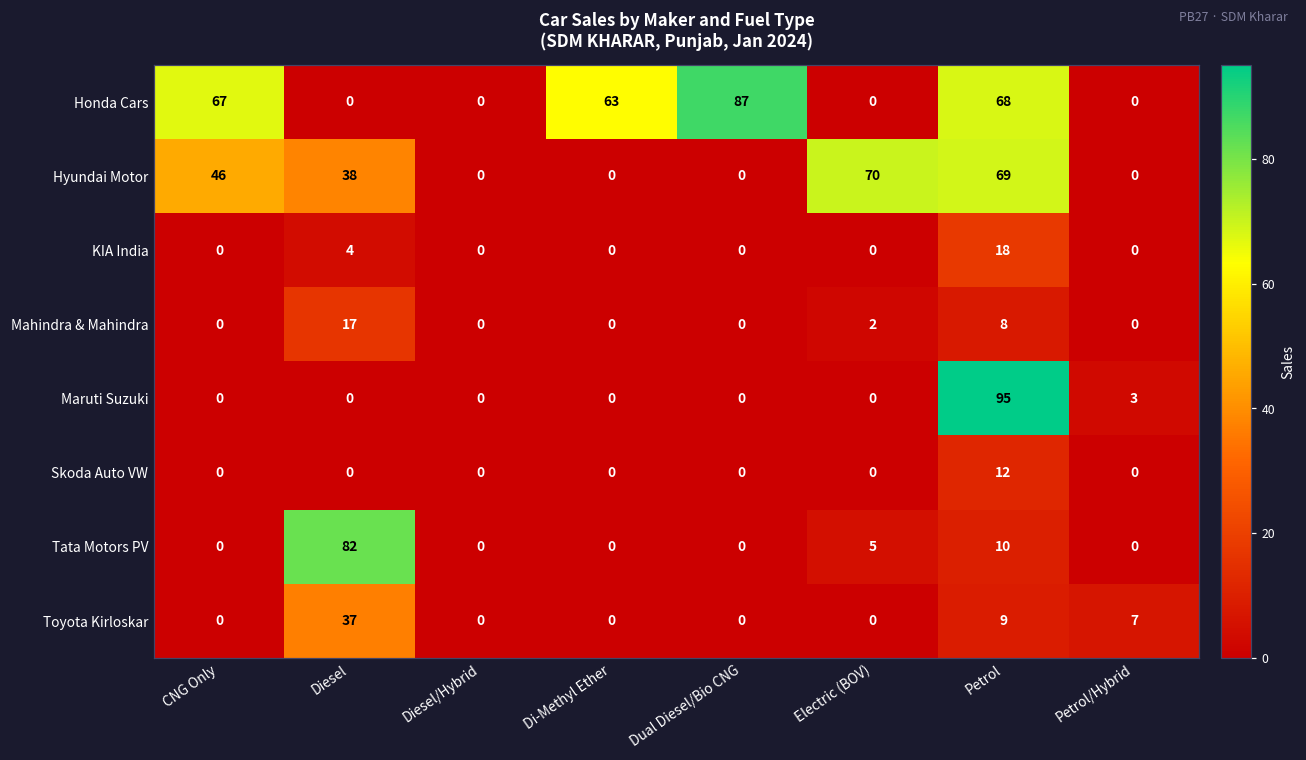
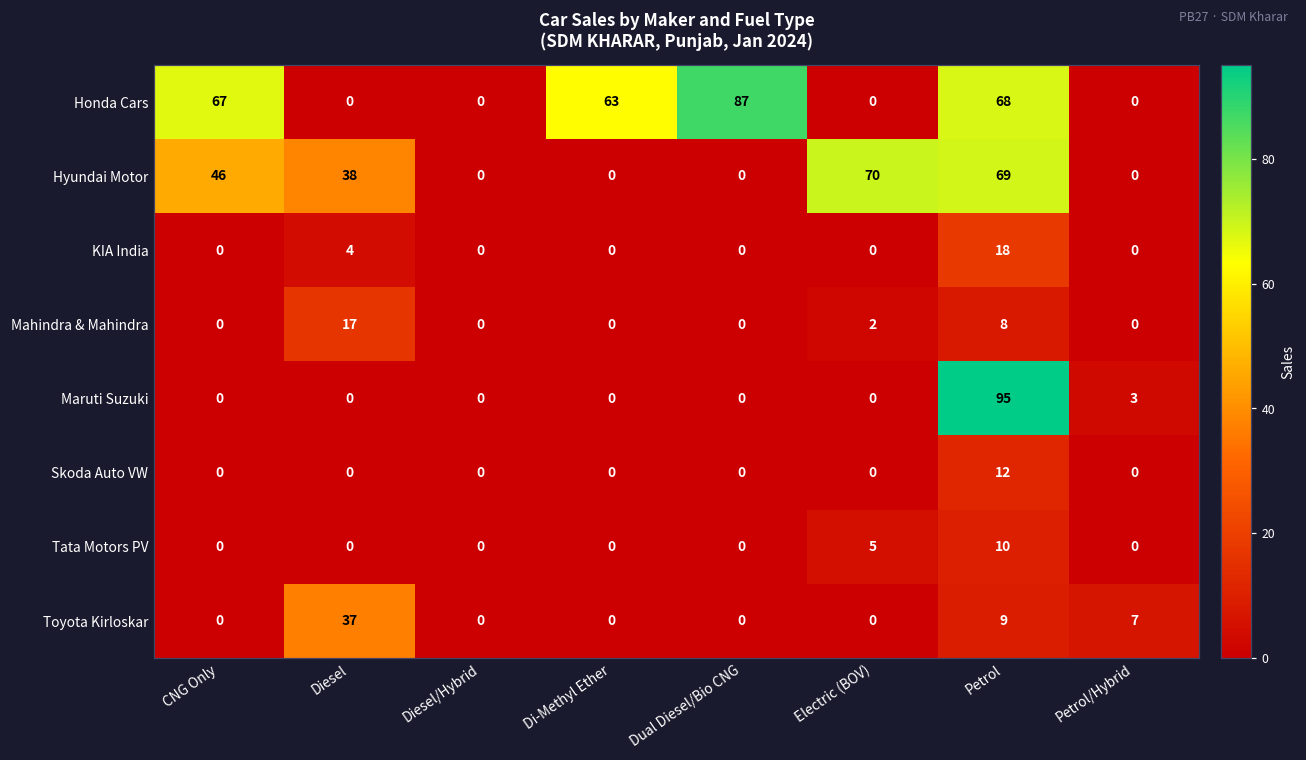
Tata Motors PV, Diesel: 82 -> 0
